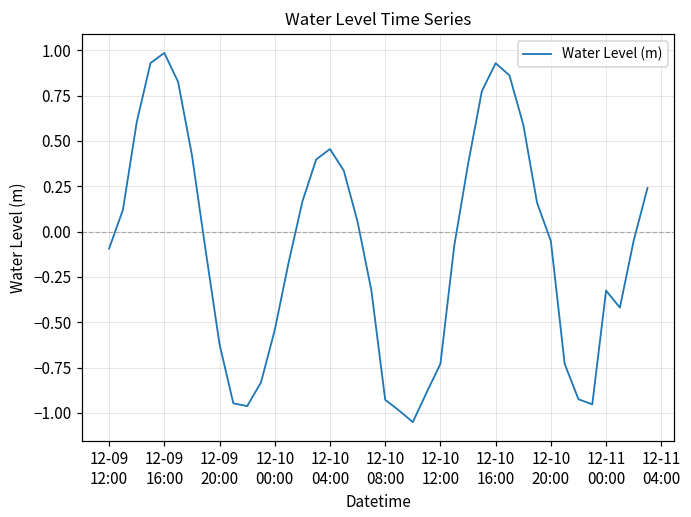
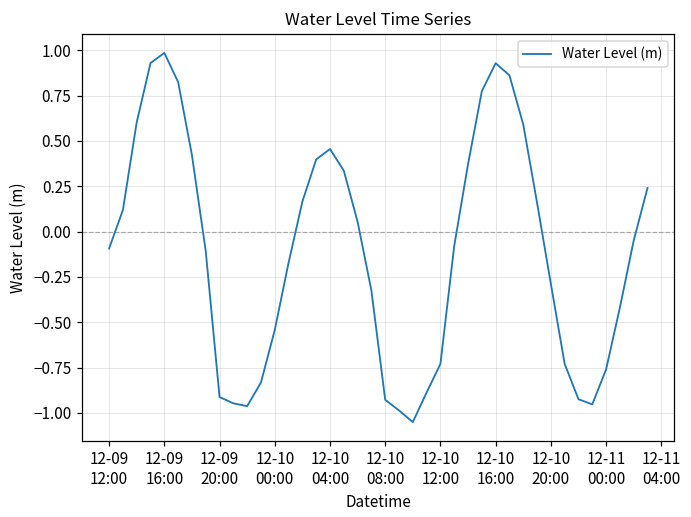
12-09 20:00: -0.62 -> -0.91
12-10 20:00: -0.05 -> -0.29
12-11 00:00: -0.33 -> -0.76
